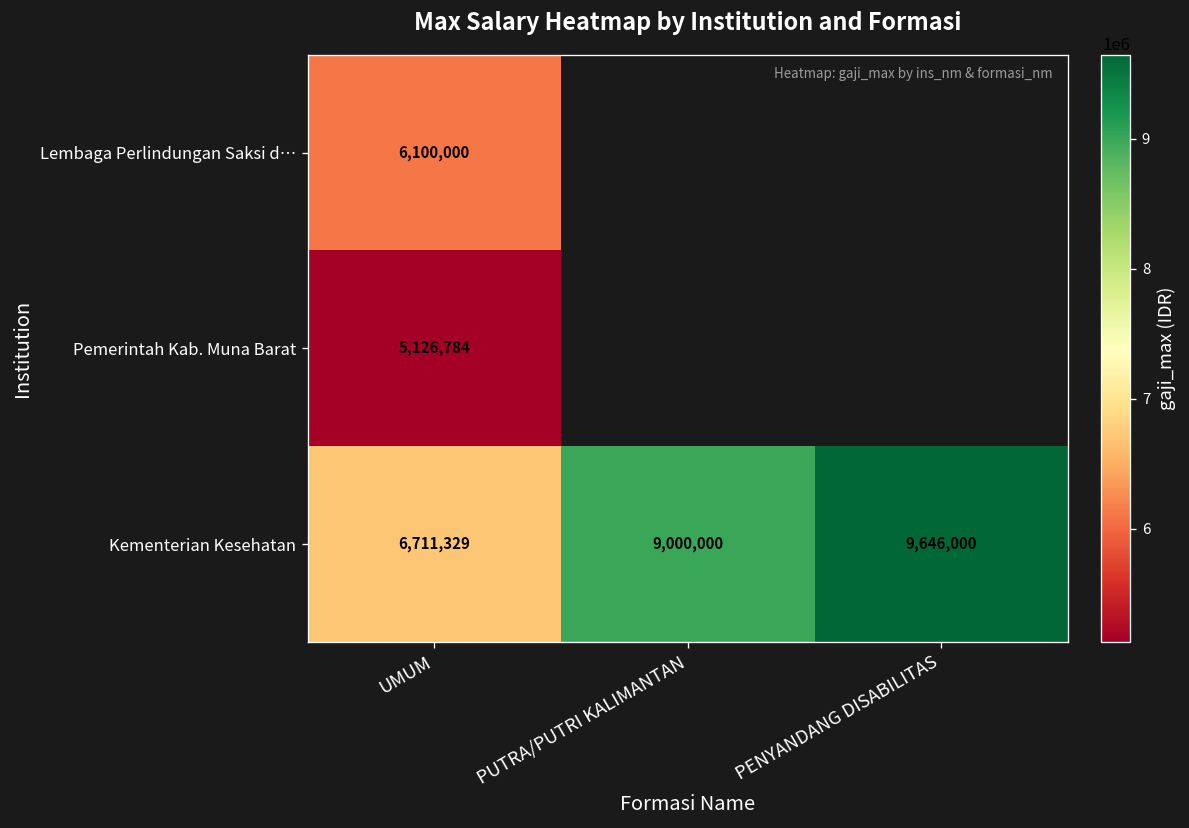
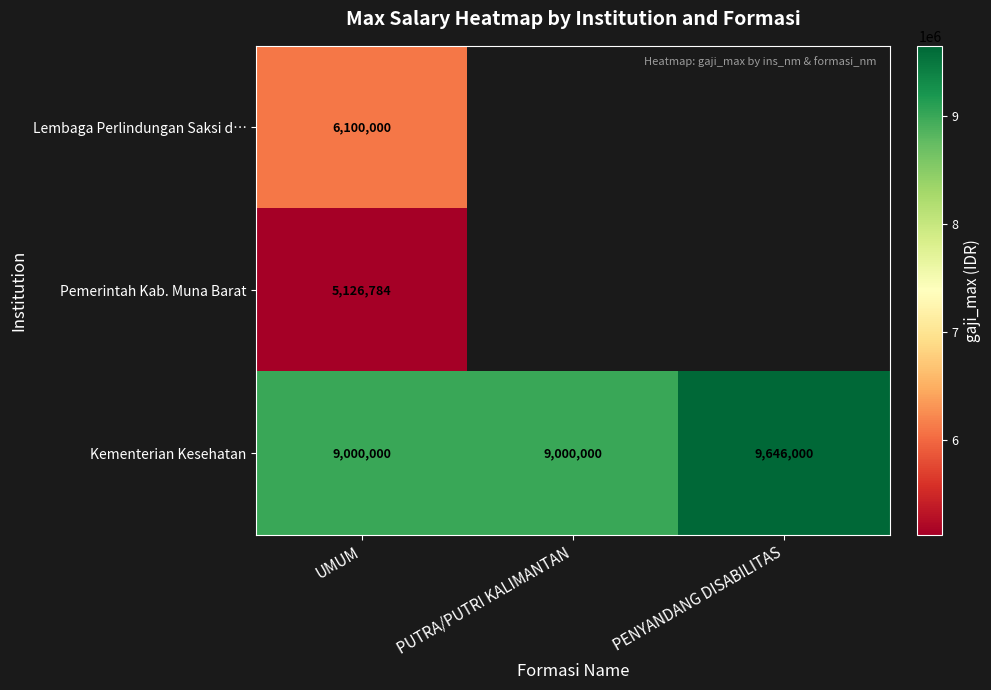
Kementerian Kesehatan, UMUM: 6,711,329 -> 9,000,000
